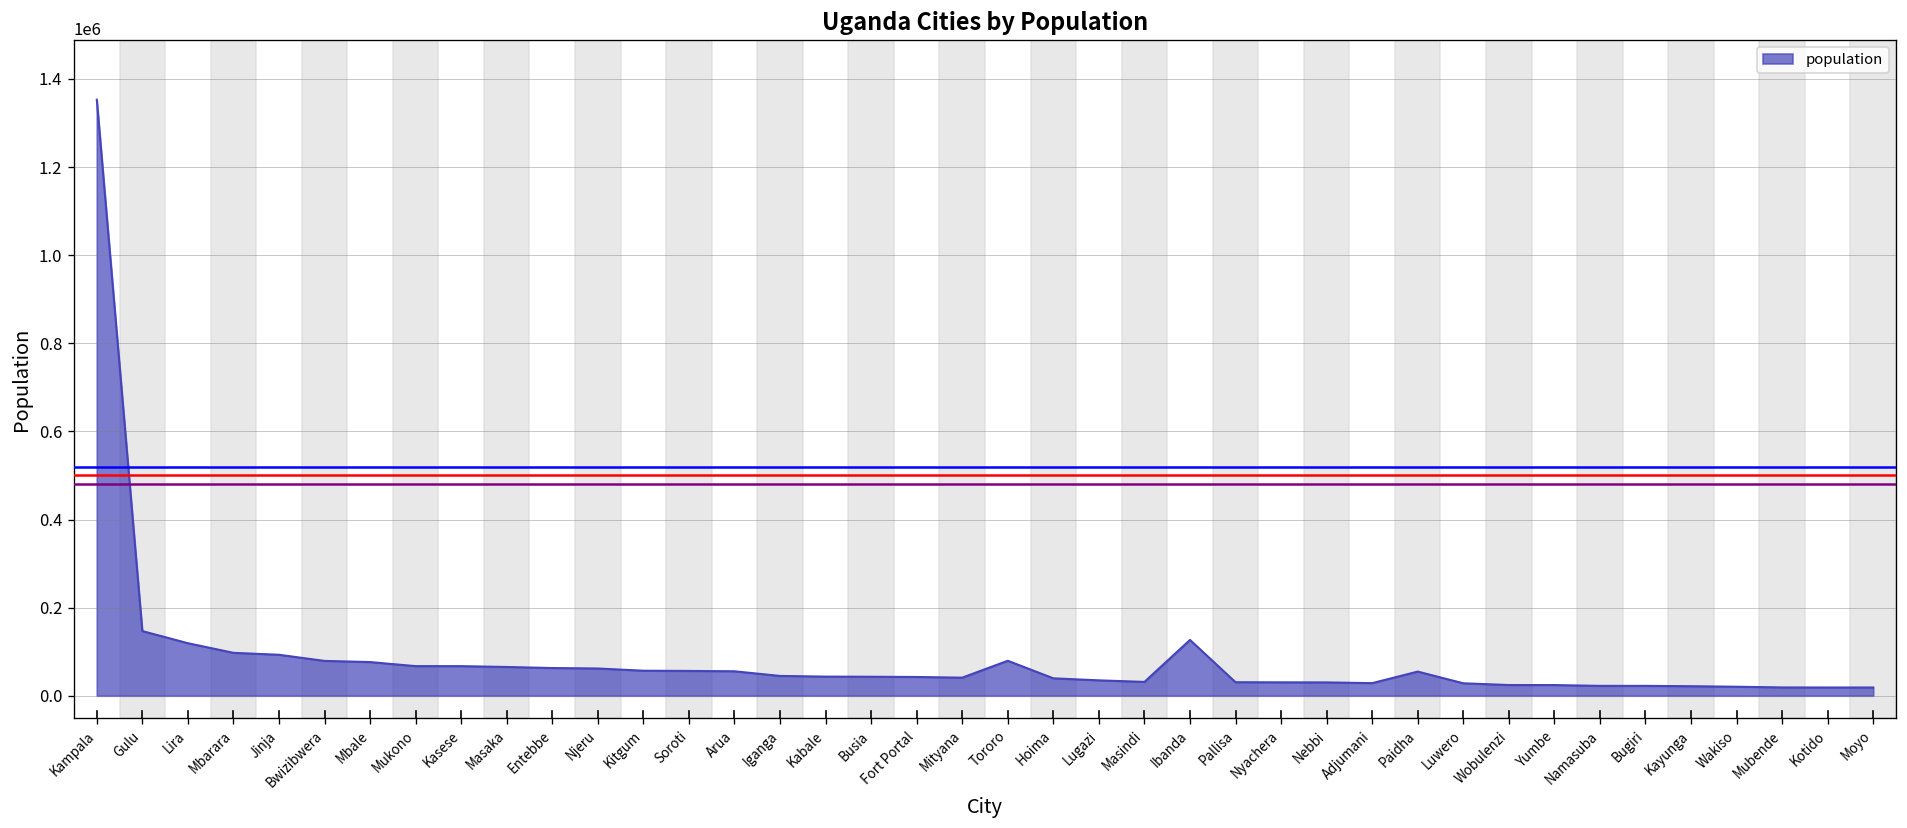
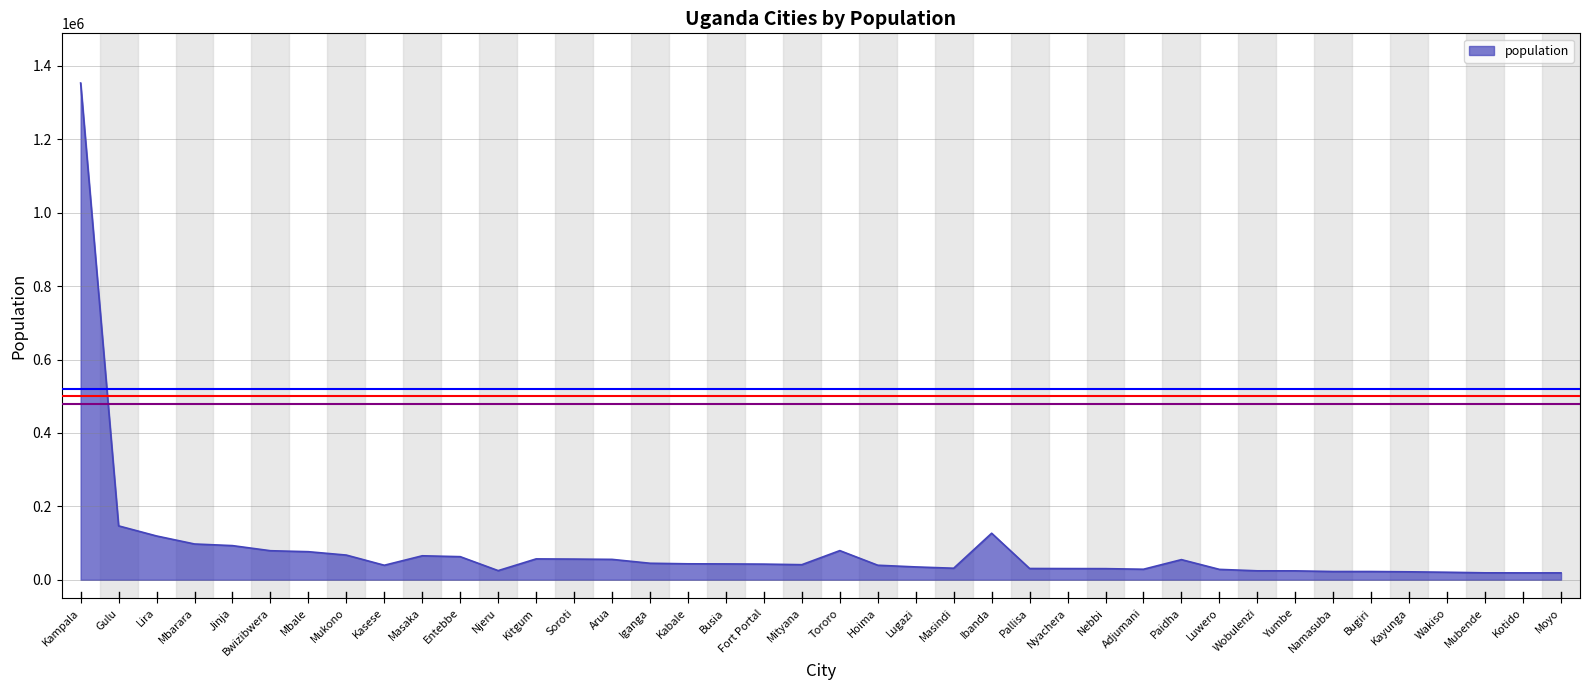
Kasese: 70000 -> 40000
Njeru: 60000 -> 20000
